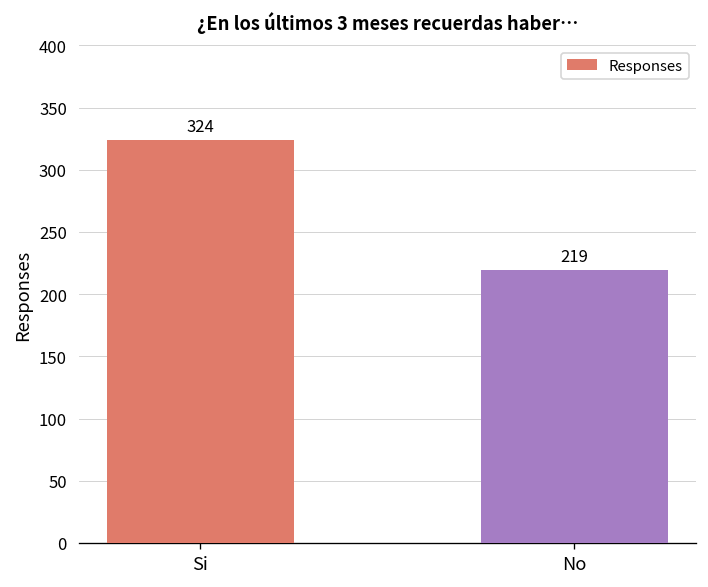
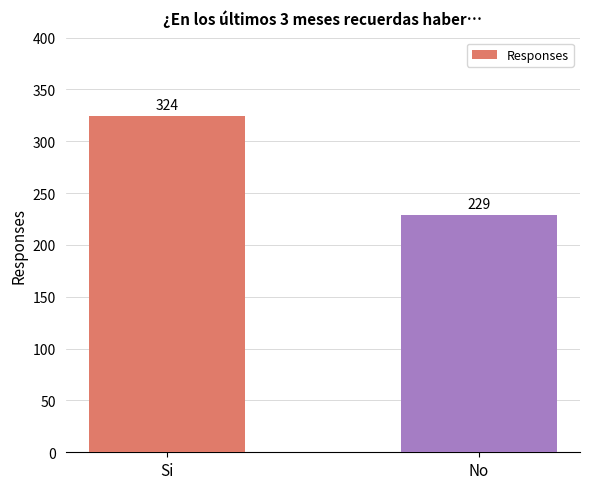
No: 219 -> 229
